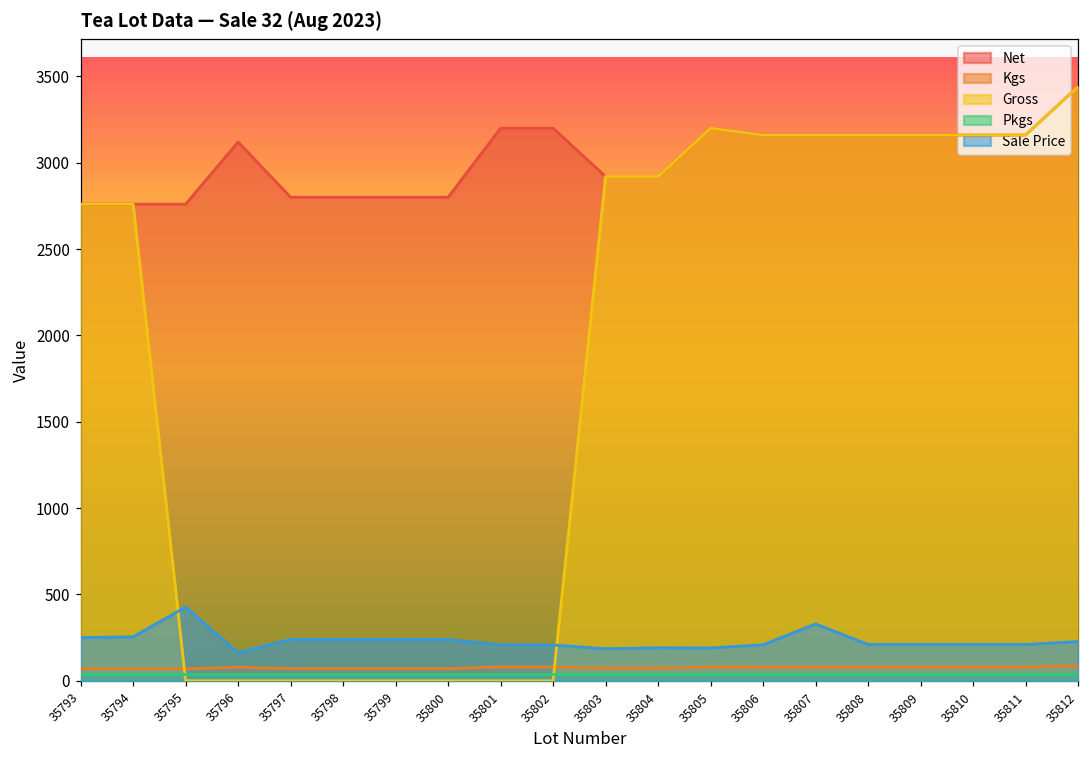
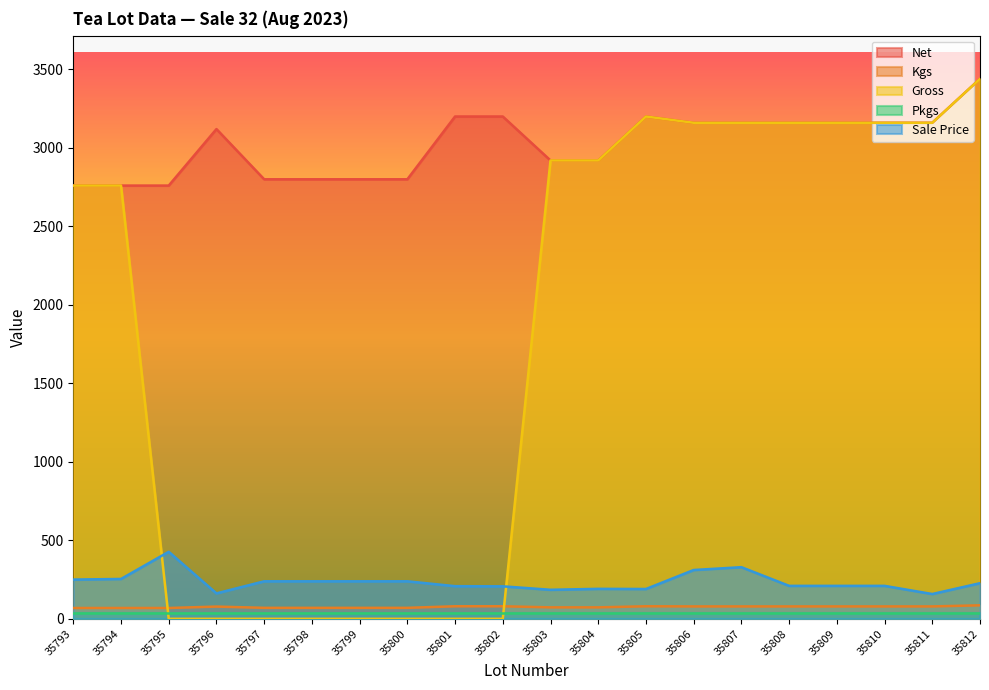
Sale Price, 35806: 210 -> 310
Sale Price, 35811: 210 -> 160
